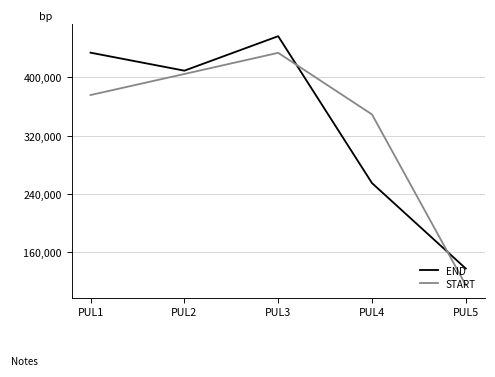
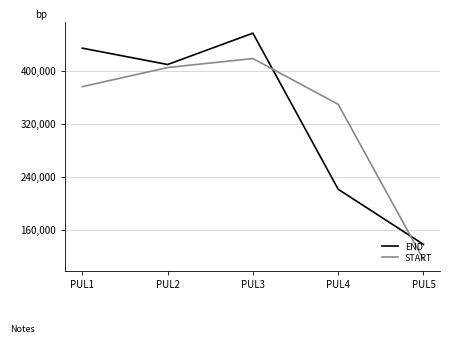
START, PUL3: 430,000 -> 420,000
END, PUL4: 260,000 -> 220,000
